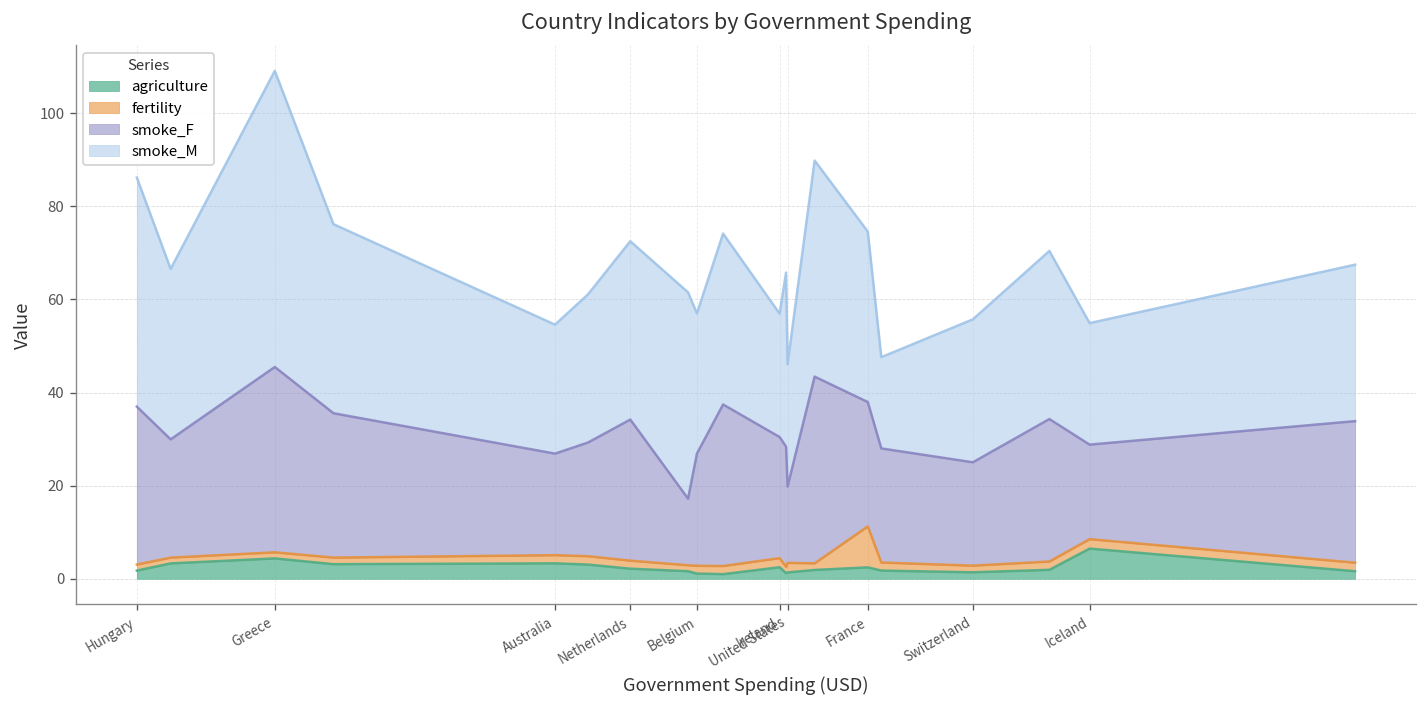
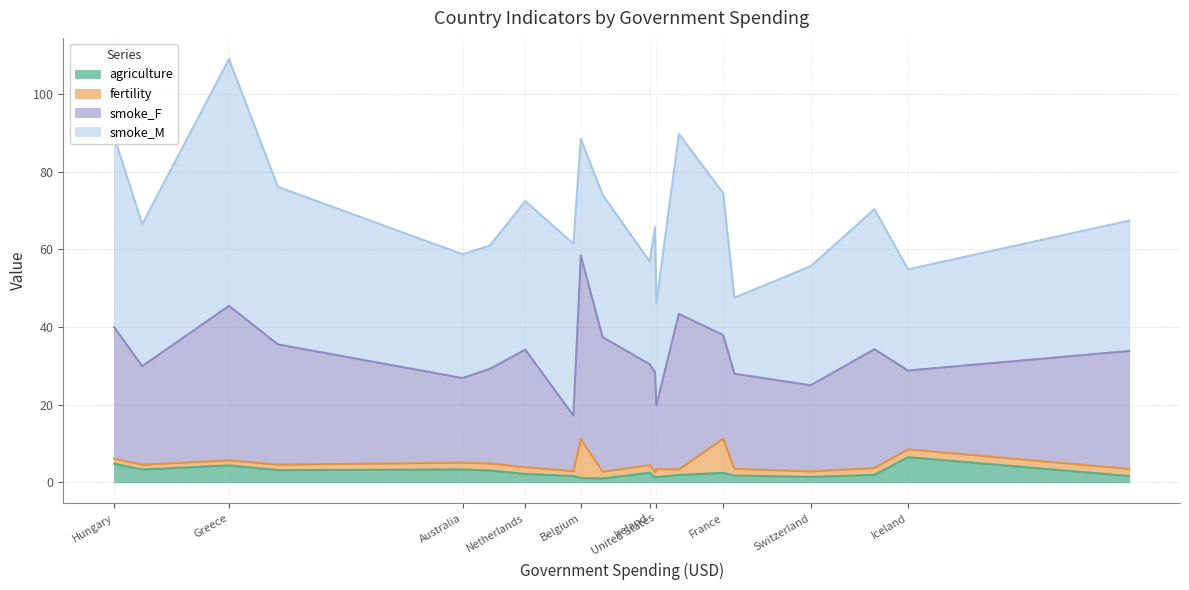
agriculture, Hungary: 2 -> 5
smoke_M, Australia: 28 -> 32
fertility, Belgium: 2 -> 10
smoke_F, Belgium: 24 -> 47
